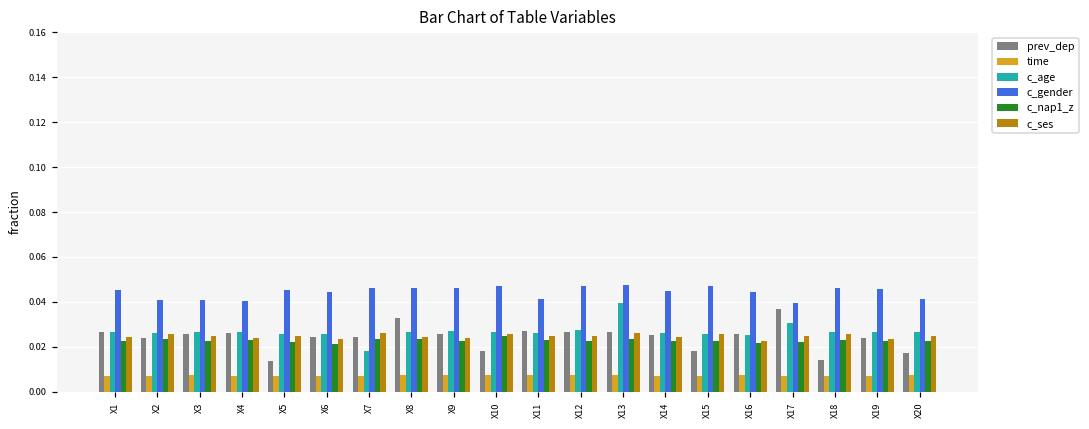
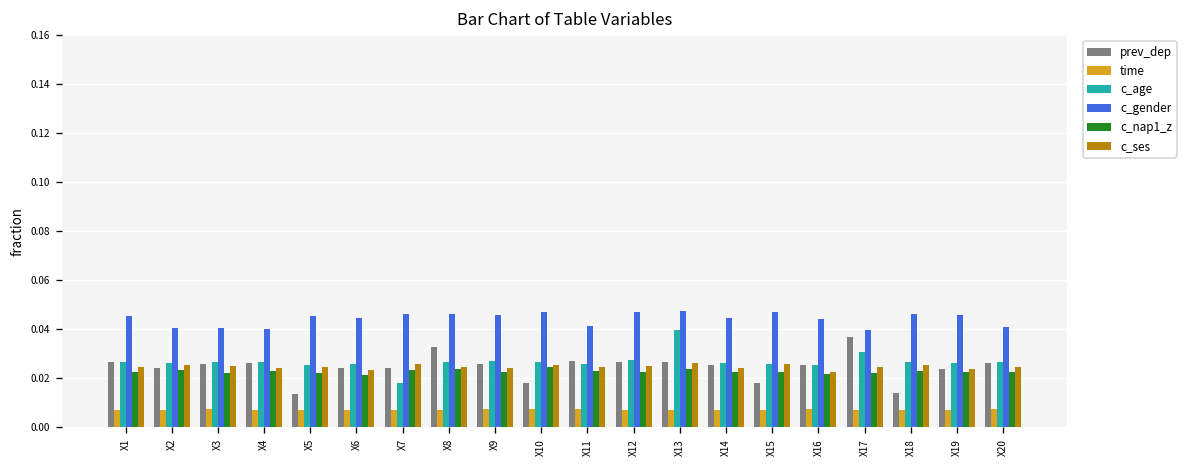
prev_dep, X20: 0.017 -> 0.026
